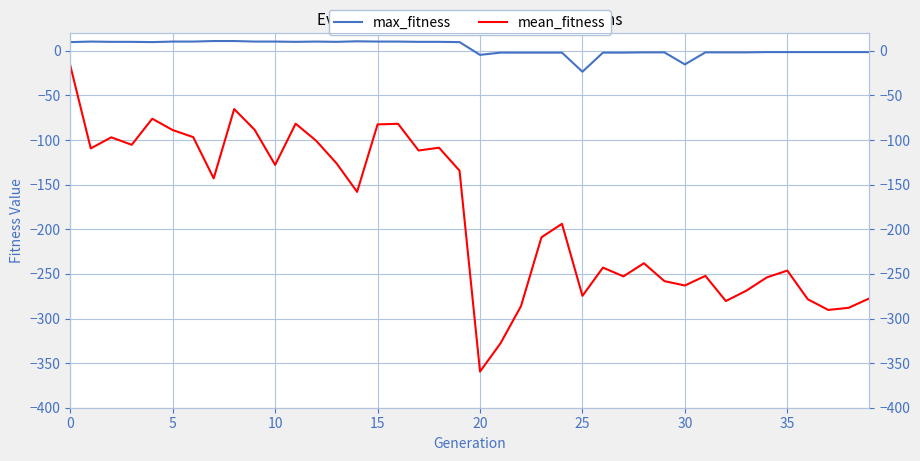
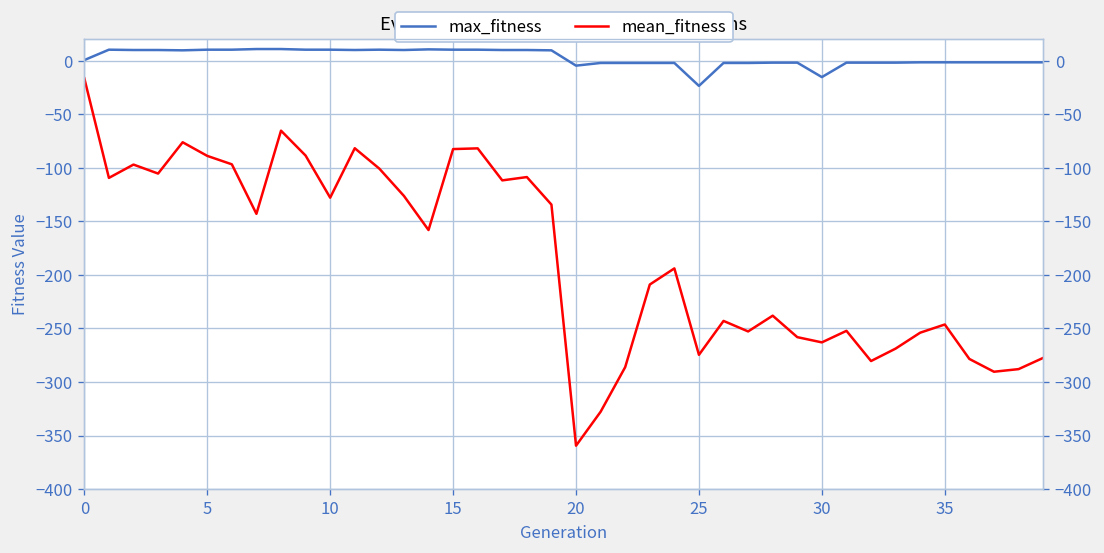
max_fitness, 0: 10 -> 0
